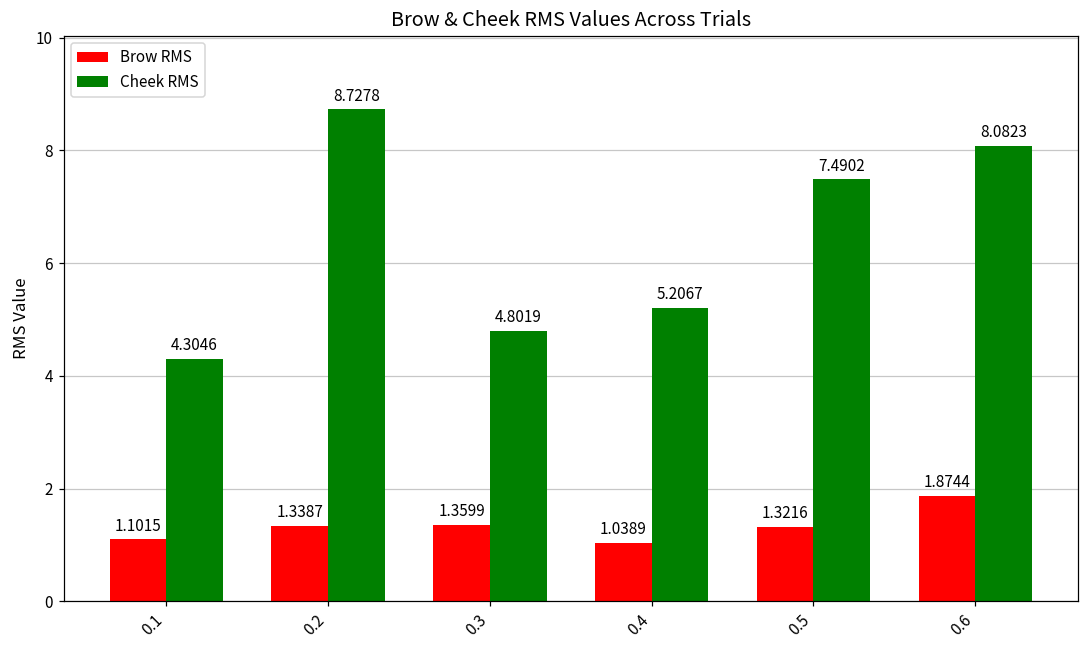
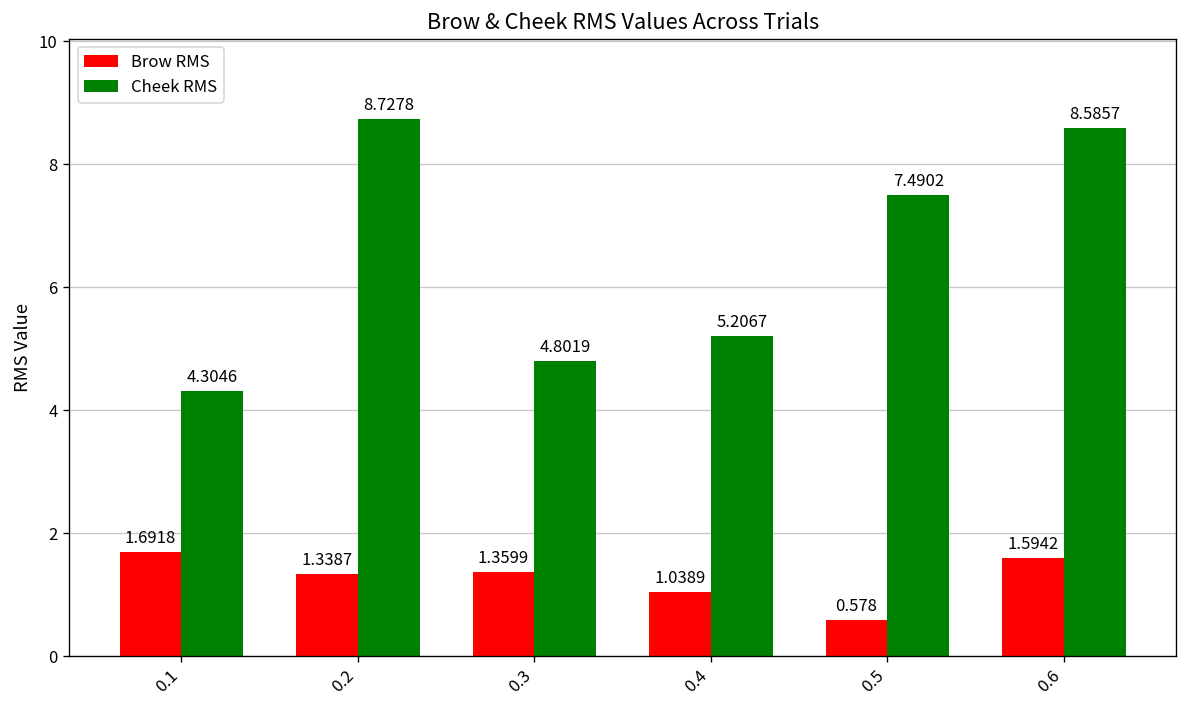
Brow RMS, 0.1: 1.1015 -> 1.6918
Brow RMS, 0.5: 1.3216 -> 0.578
Brow RMS, 0.6: 1.8744 -> 1.5942
Cheek RMS, 0.6: 8.0823 -> 8.5857
